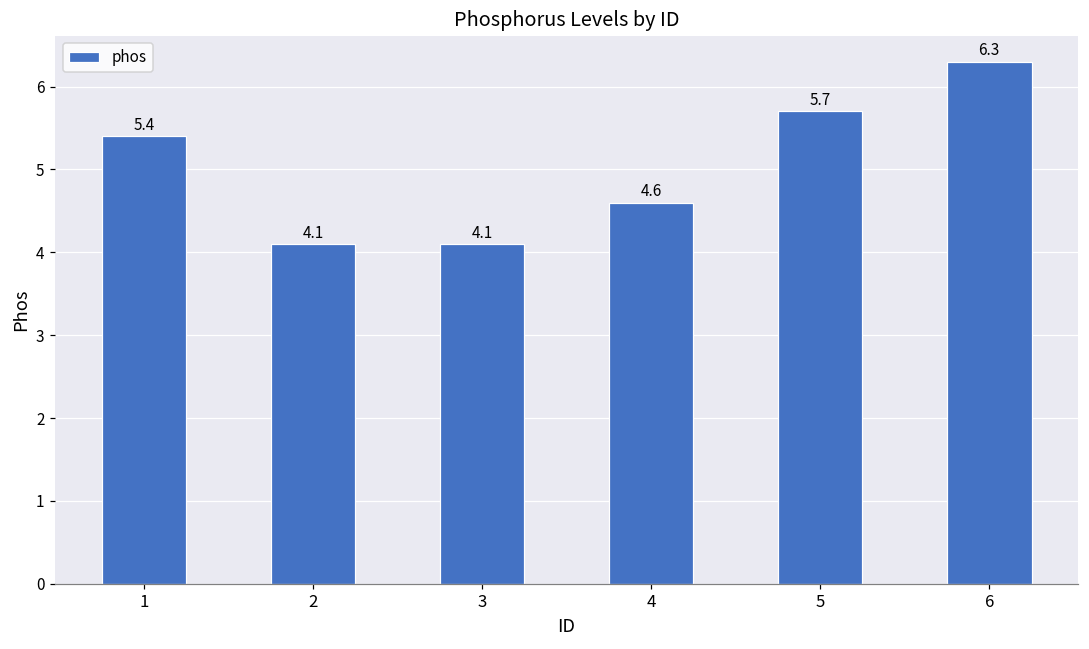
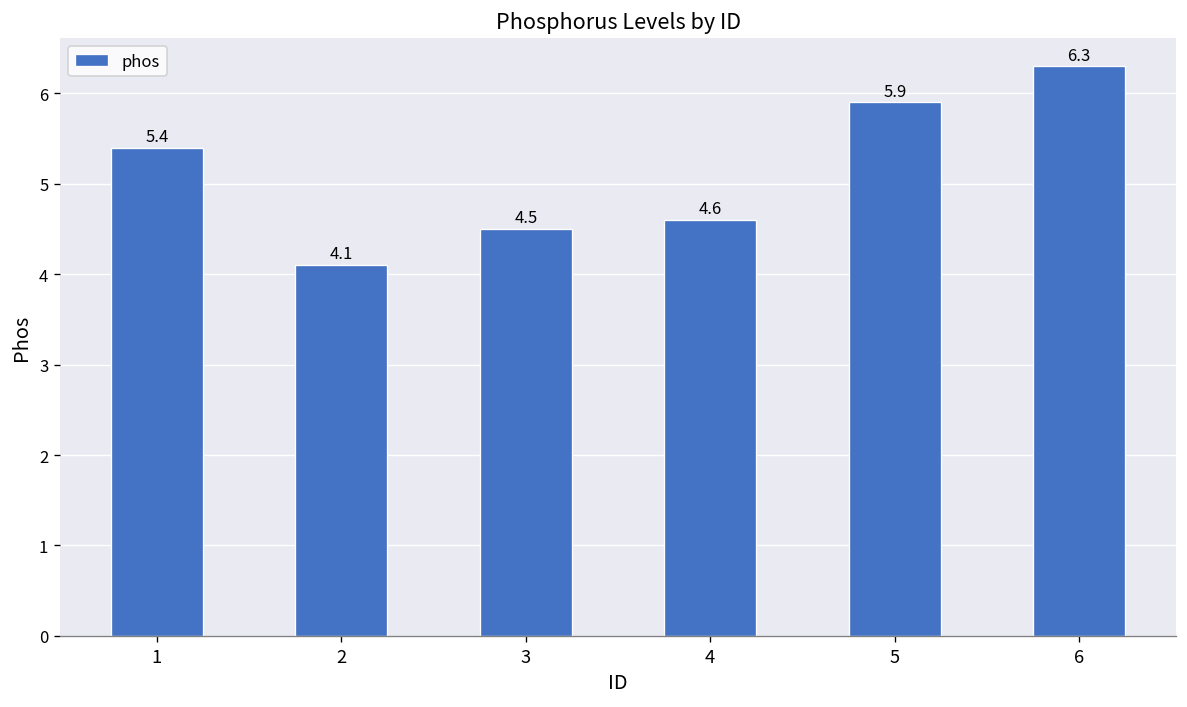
3: 4.1 -> 4.5
5: 5.7 -> 5.9
